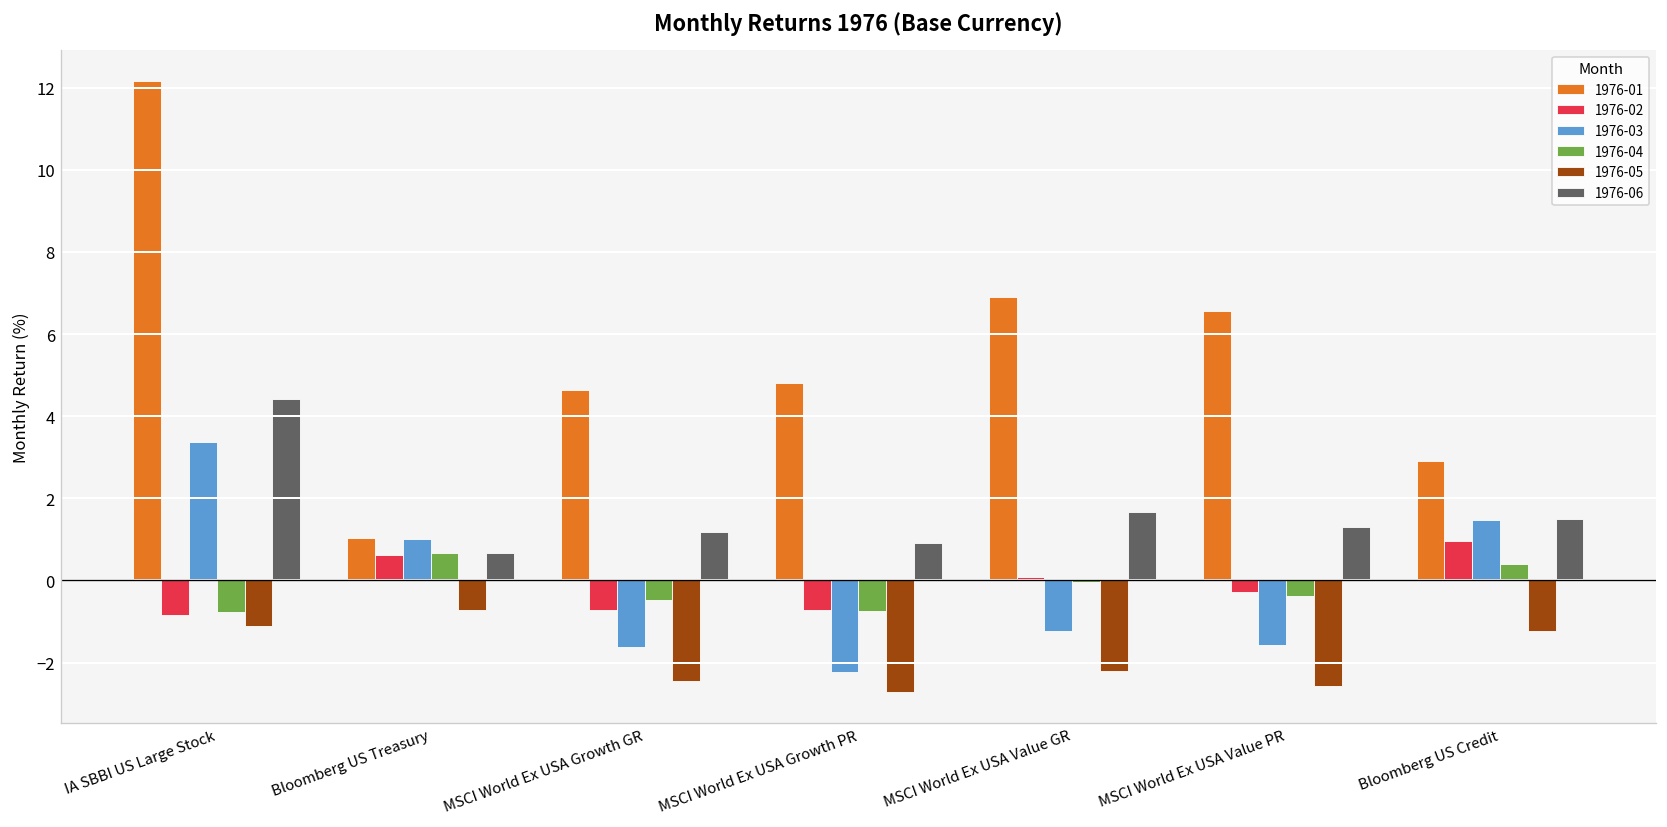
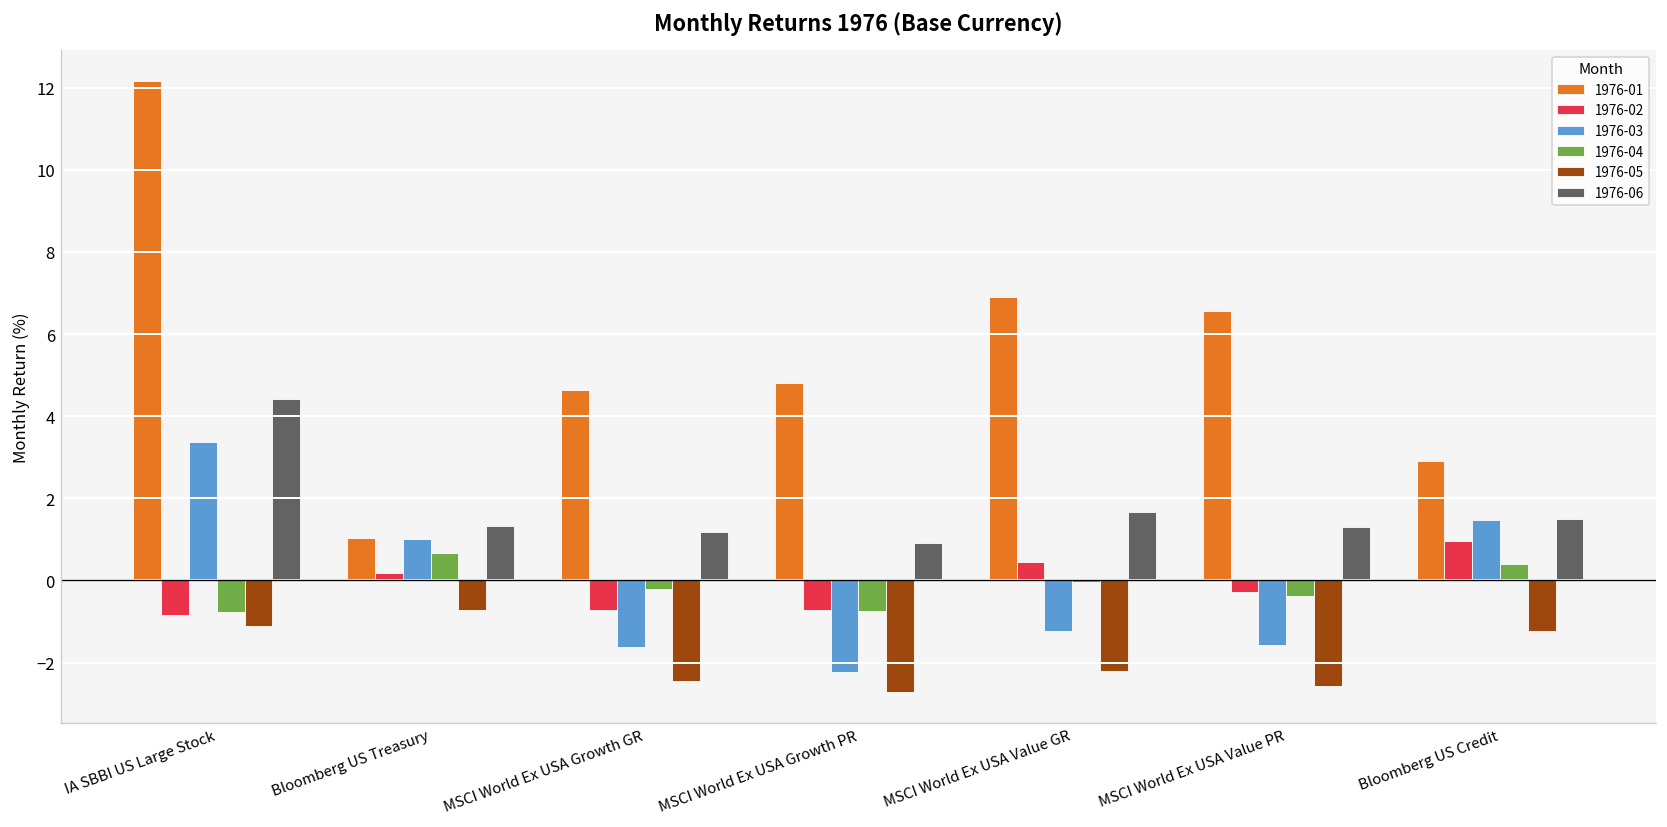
1976-02, Bloomberg US Treasury: 0.6 -> 0.2
1976-06, Bloomberg US Treasury: 0.7 -> 1.3
1976-04, MSCI World Ex USA Growth GR: -0.5 -> -0.2
1976-02, MSCI World Ex USA Value GR: 0.1 -> 0.5
